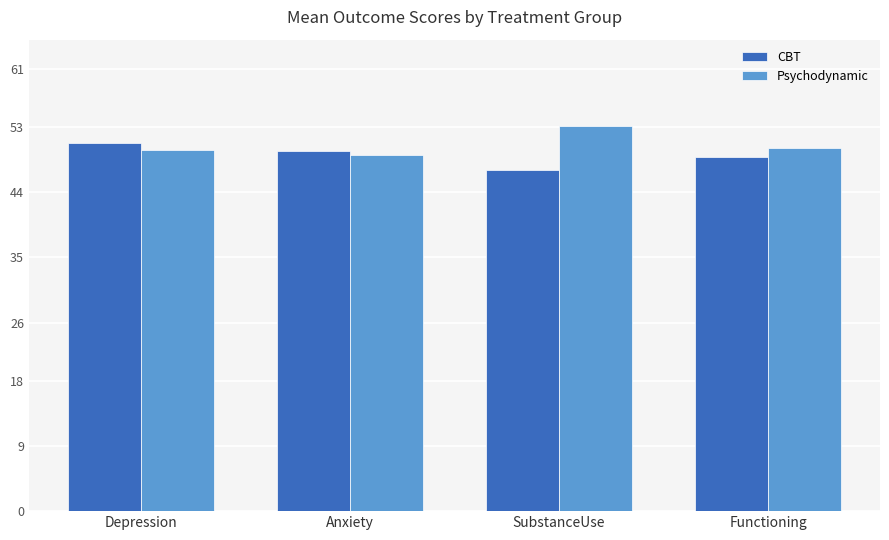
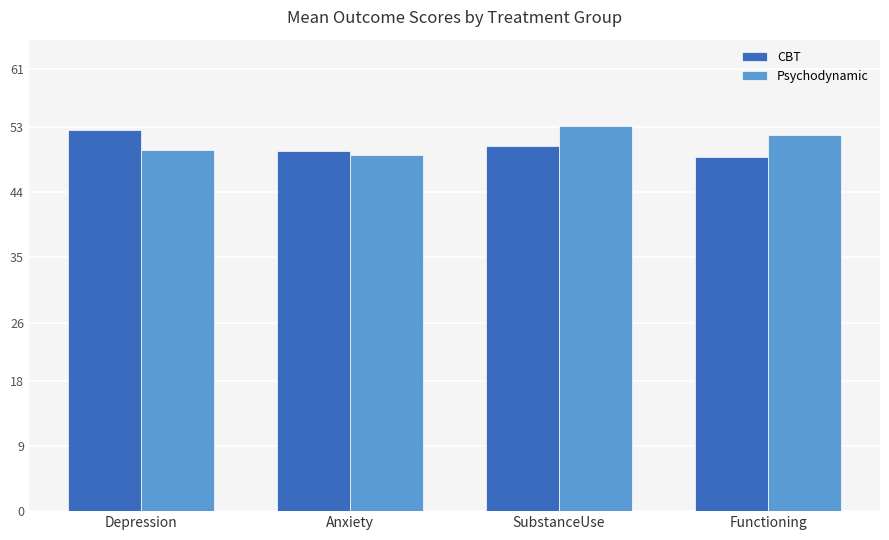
CBT, Depression: 51 -> 53
CBT, SubstanceUse: 47 -> 50
Psychodynamic, Functioning: 50 -> 52
